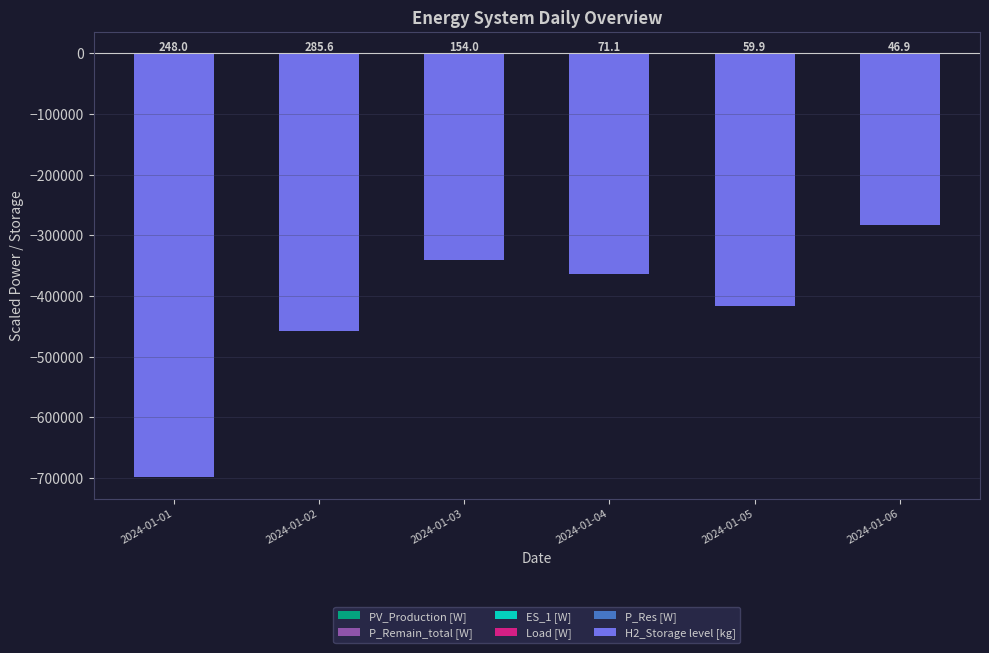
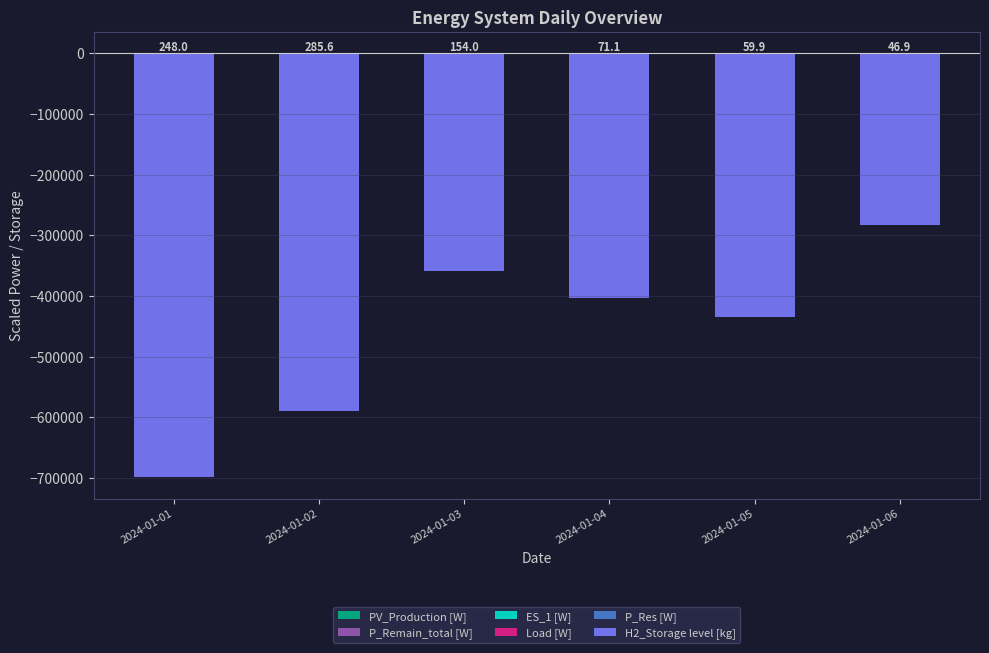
H2_Storage level [kg], 2024-01-02: -460000 -> -590000
H2_Storage level [kg], 2024-01-03: -340000 -> -360000
H2_Storage level [kg], 2024-01-04: -360000 -> -400000
H2_Storage level [kg], 2024-01-05: -420000 -> -440000
